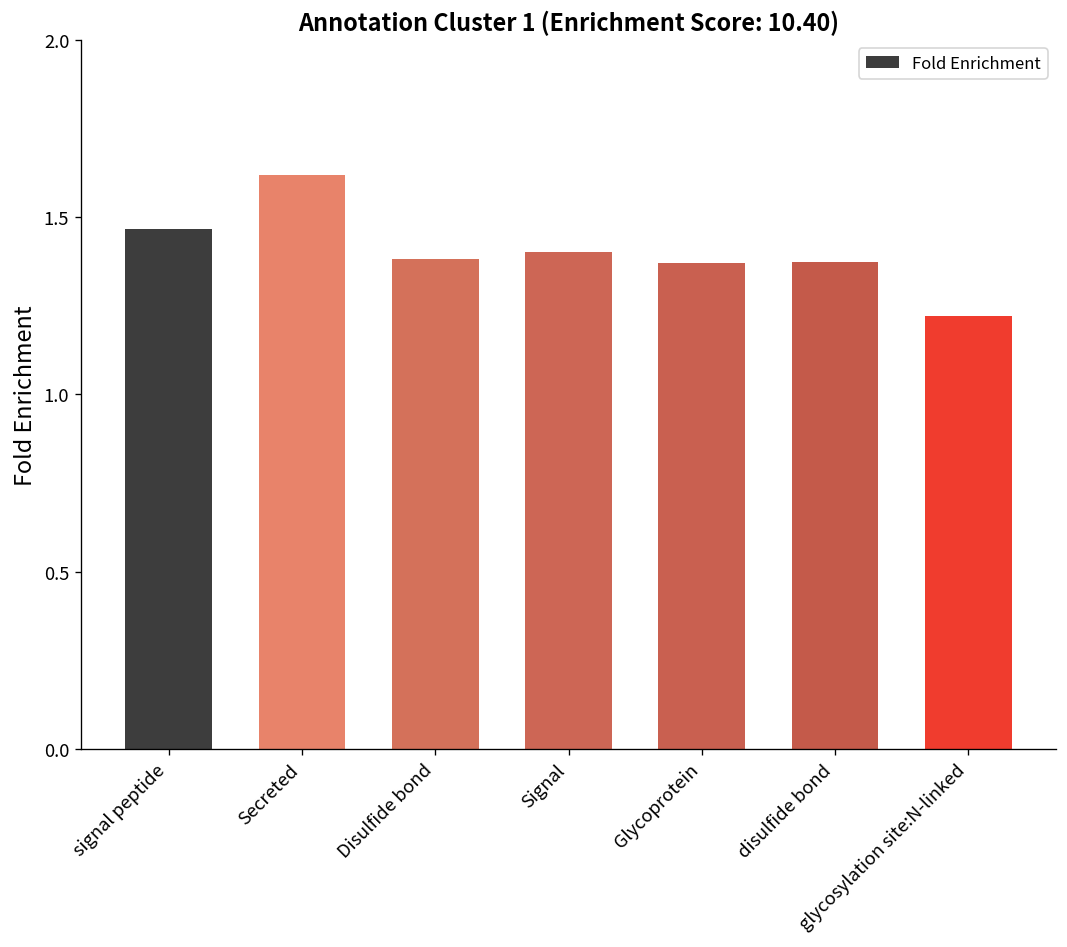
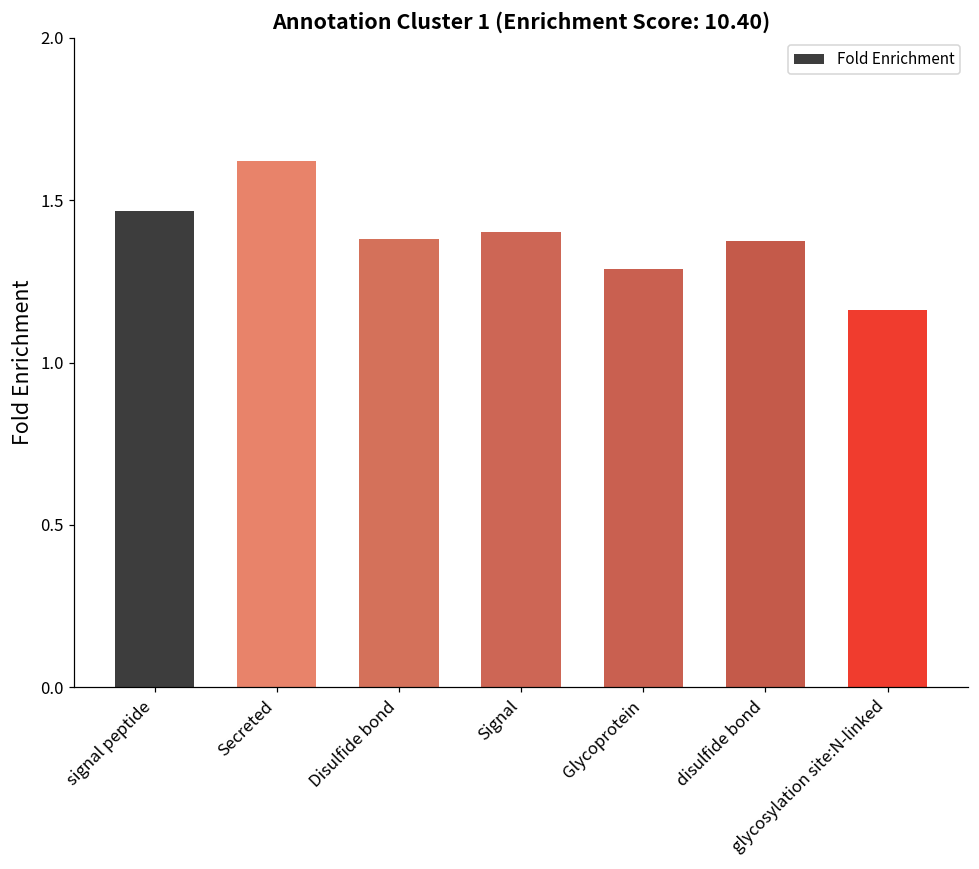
Glycoprotein: 1.37 -> 1.29
glycosylation site:N-linked: 1.22 -> 1.16
